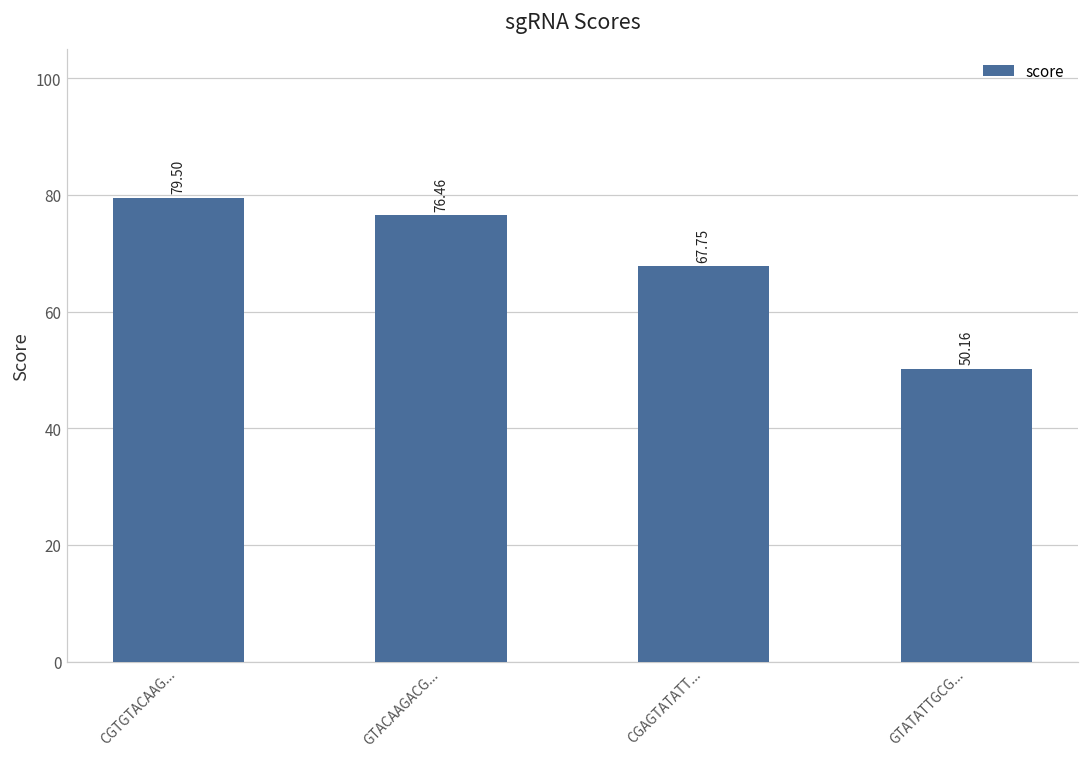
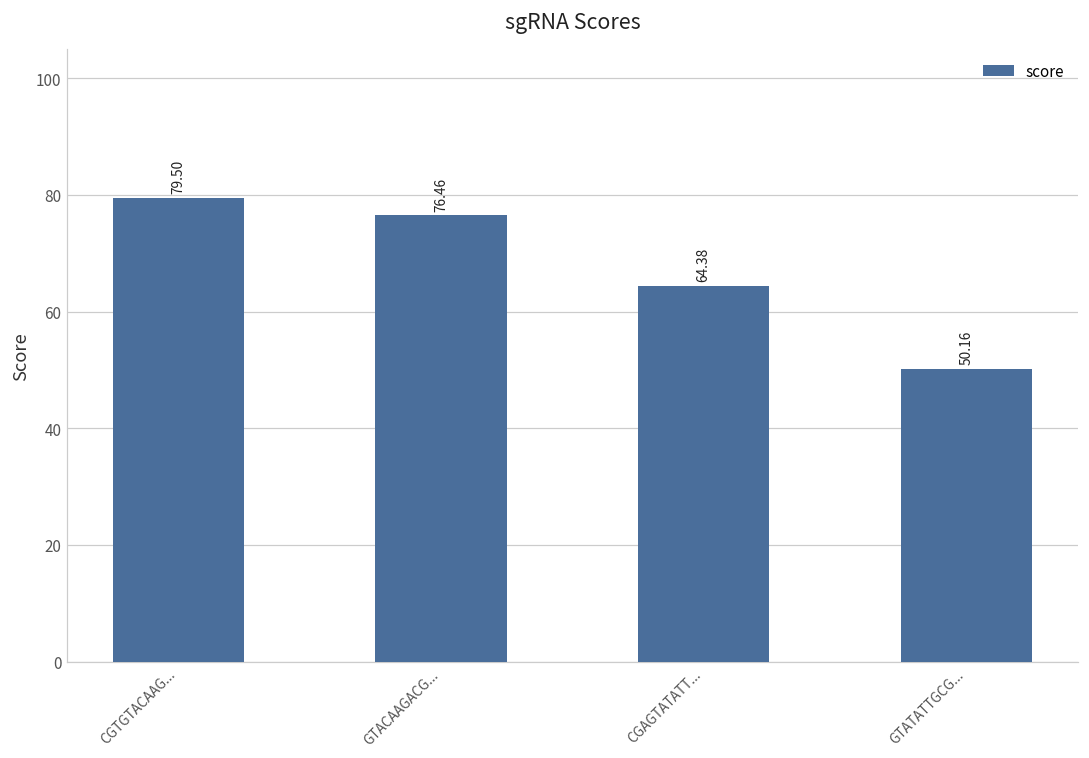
CGAGTATATT...: 67.75 -> 64.38
